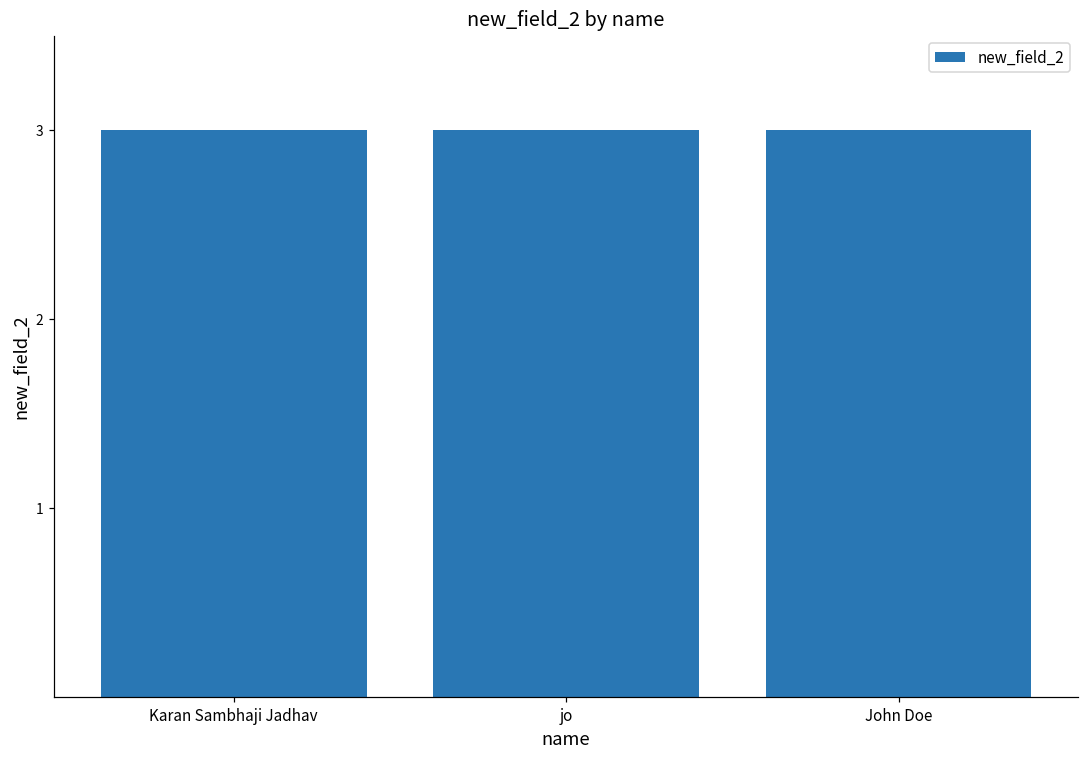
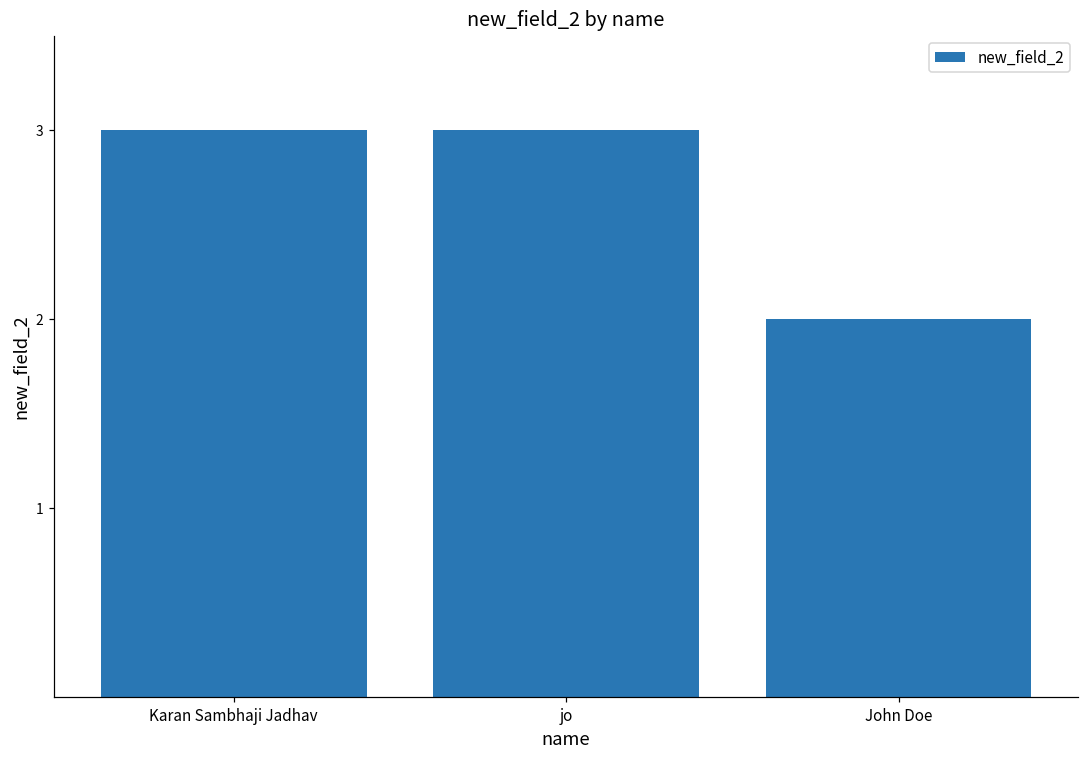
John Doe: 3 -> 2
